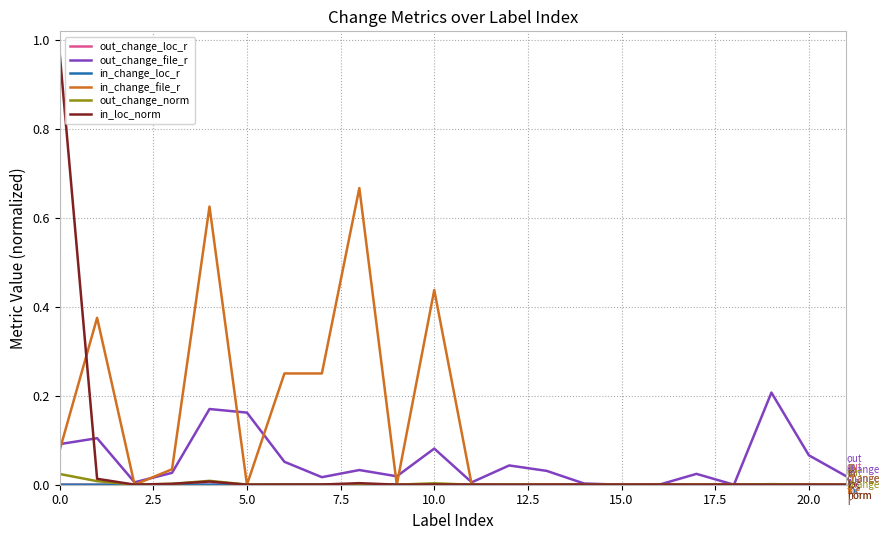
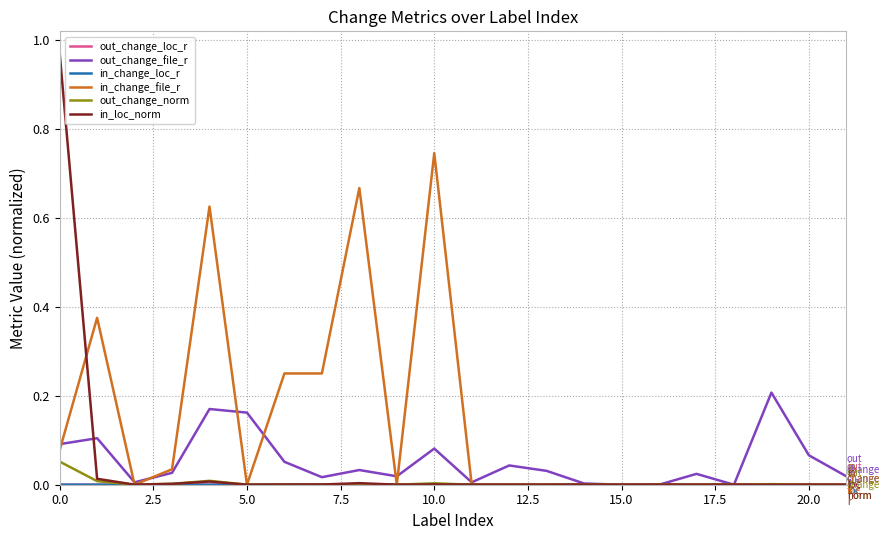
out_change_norm, 0.0: 0.02 -> 0.05
in_change_file_r, 10.0: 0.44 -> 0.75
